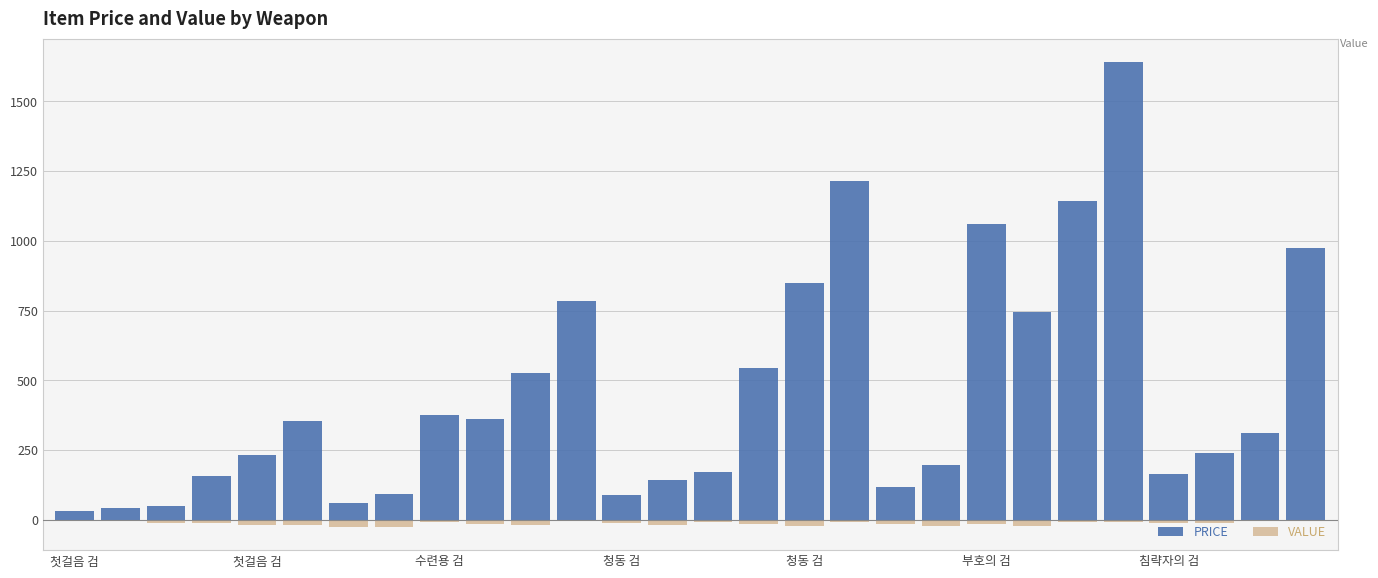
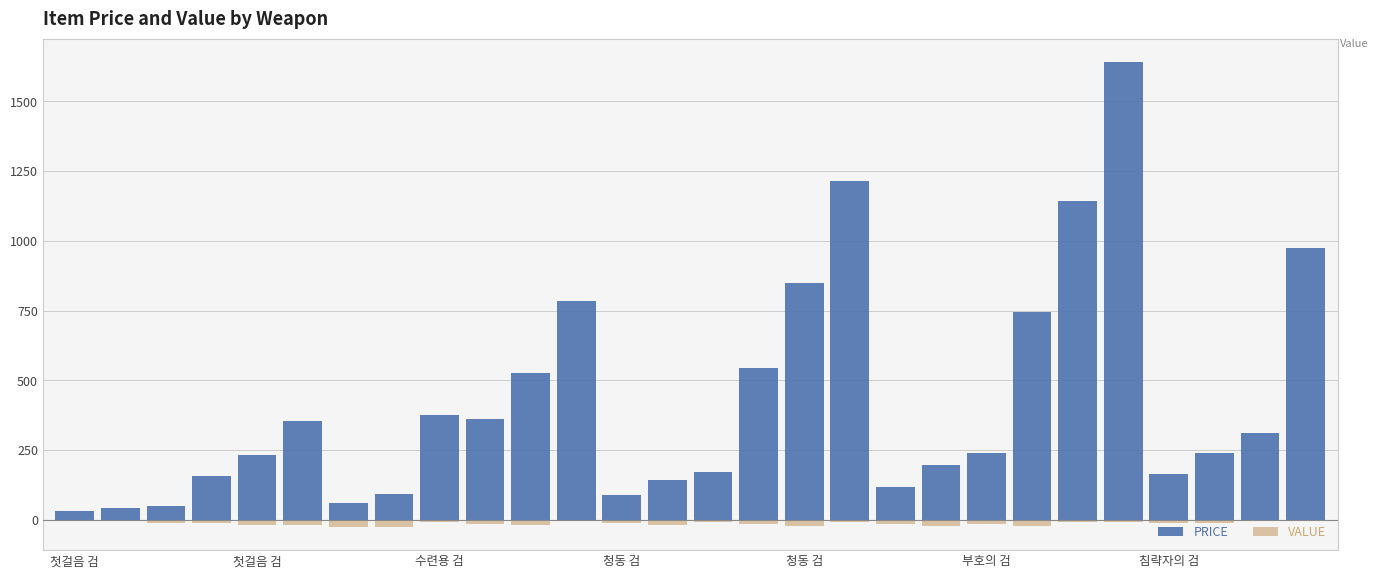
PRICE, 부호의 검: 1060 -> 240
